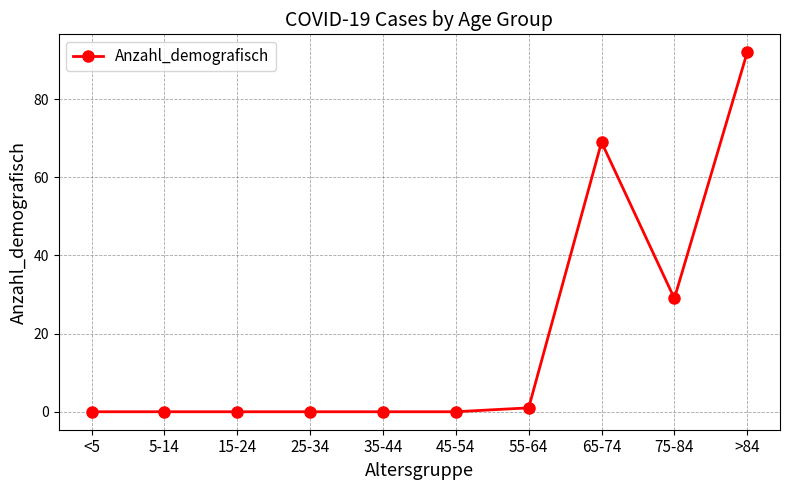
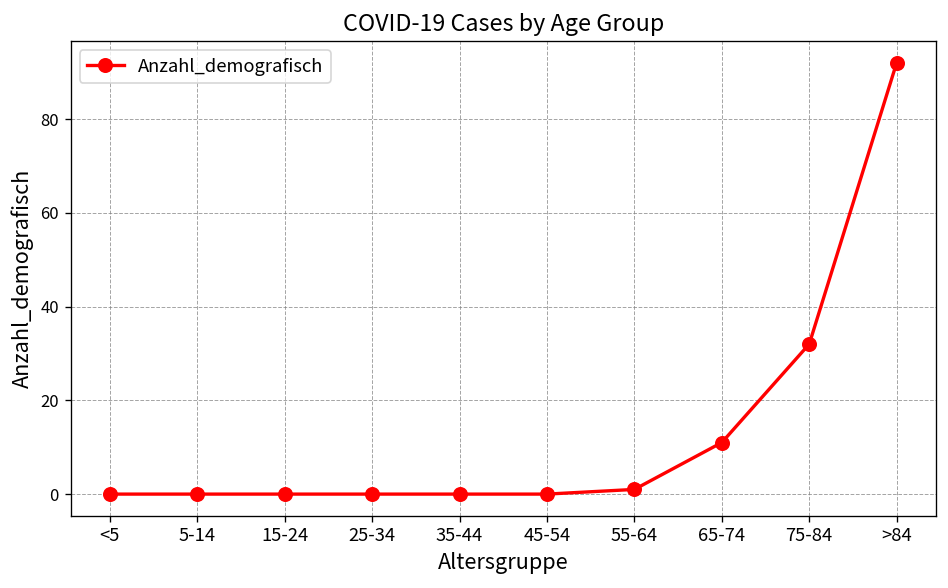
65-74: 69 -> 11
75-84: 29 -> 32
